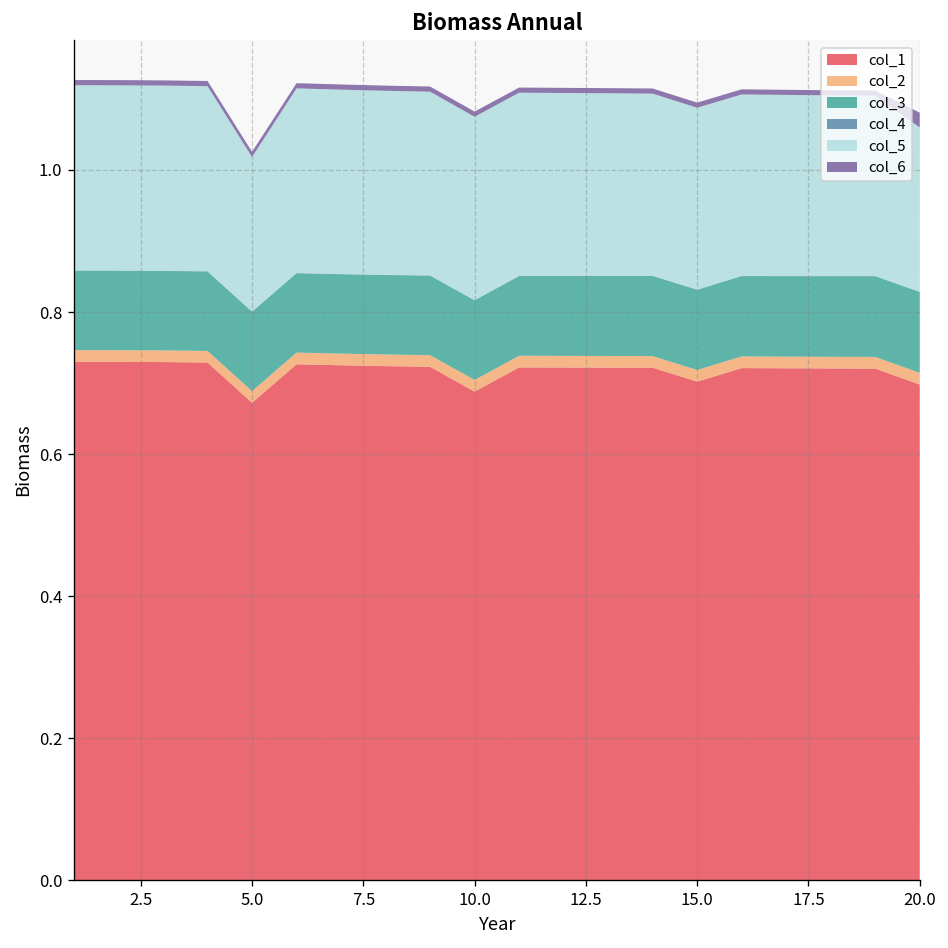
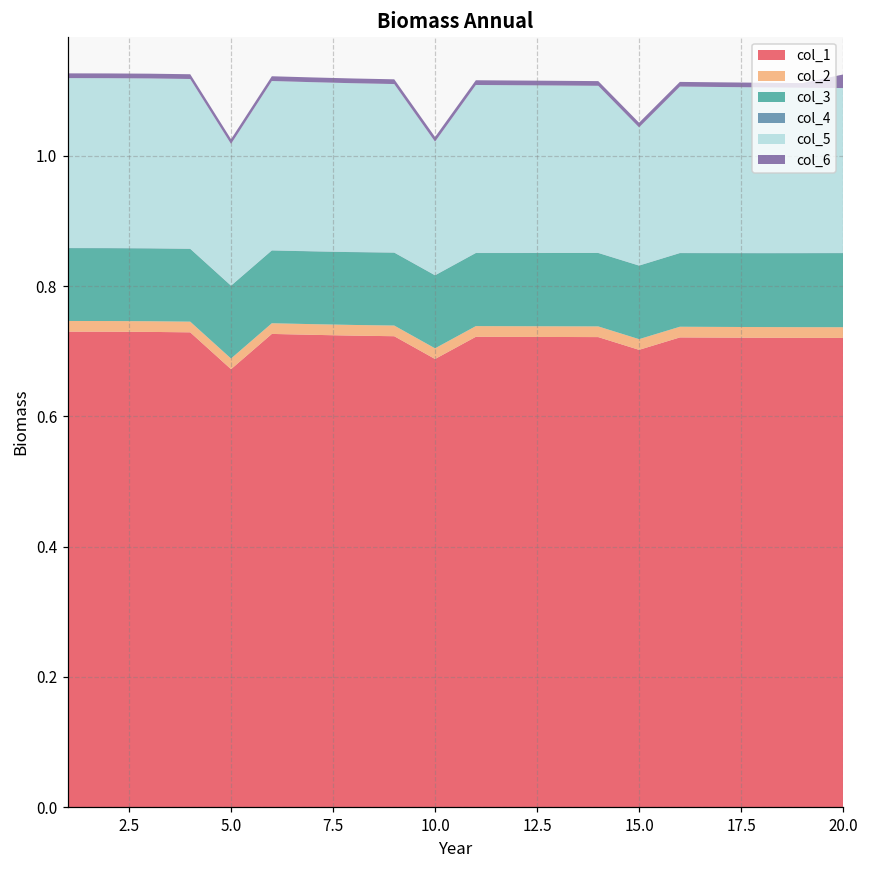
col_5, 10.0: 0.26 -> 0.20
col_5, 15.0: 0.26 -> 0.21
col_1, 20.0: 0.70 -> 0.72
col_5, 20.0: 0.23 -> 0.25
